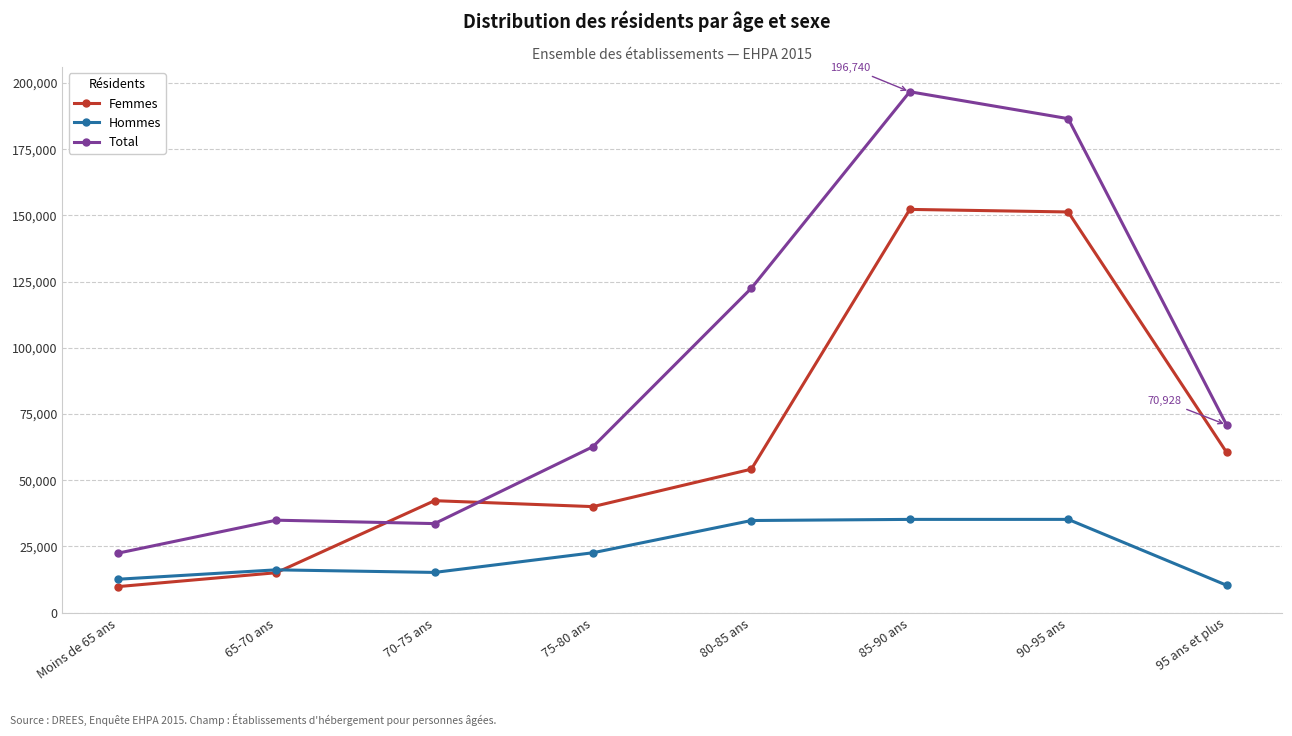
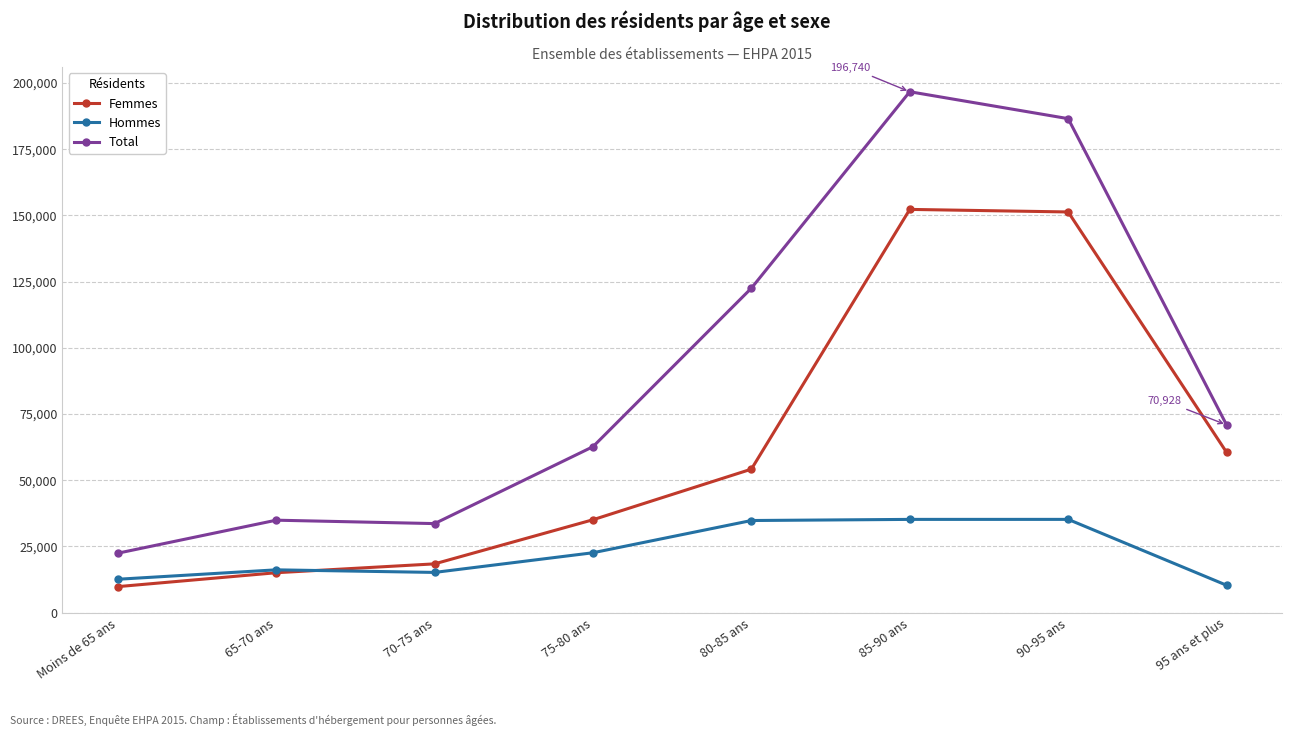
Femmes, 70-75 ans: 42,000 -> 18,000
Femmes, 75-80 ans: 40,000 -> 35,000
